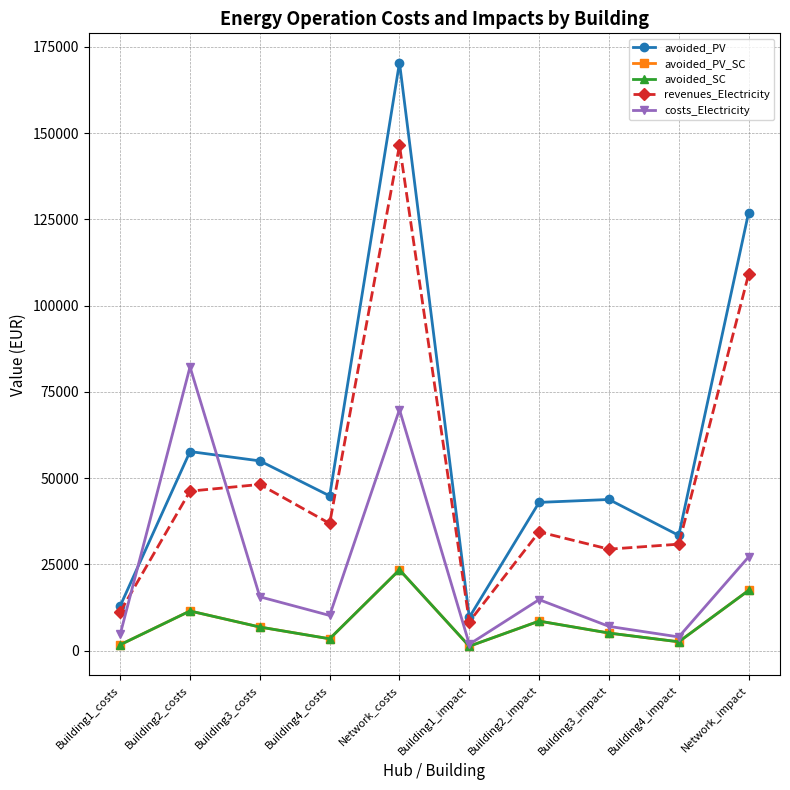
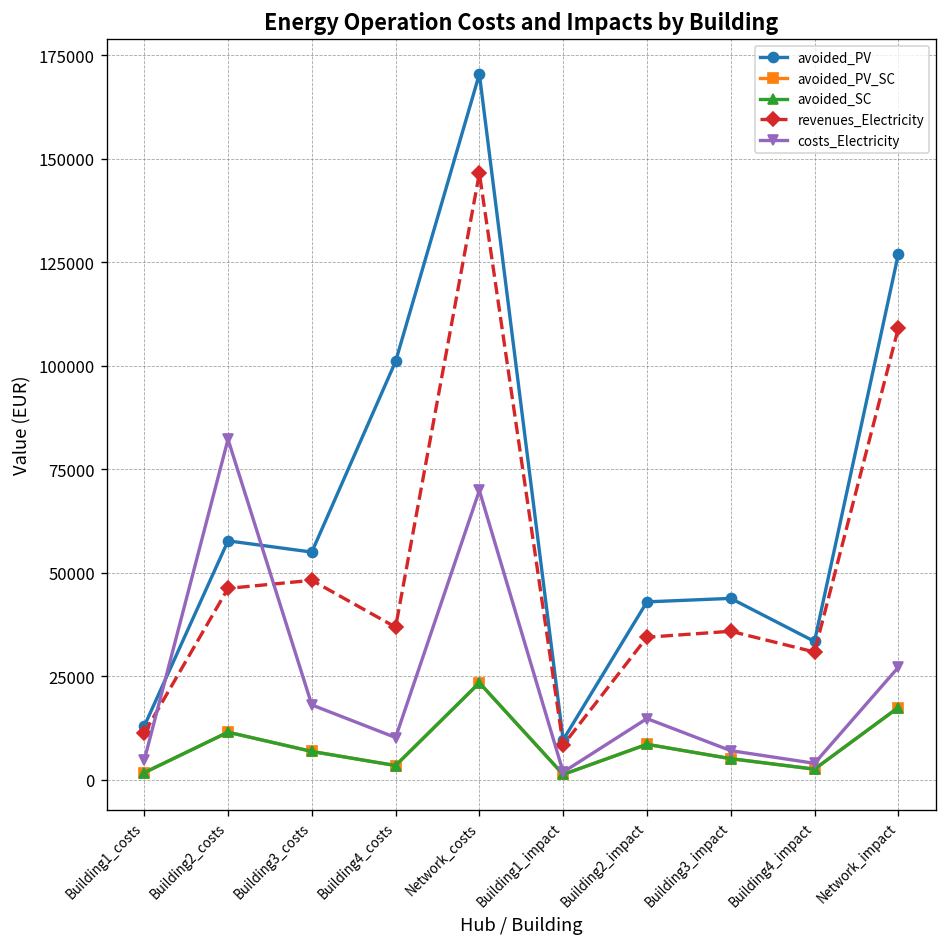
costs_Electricity, Building3_costs: 16000 -> 18000
avoided_PV, Building4_costs: 45000 -> 101000
revenues_Electricity, Building3_impact: 29000 -> 36000
